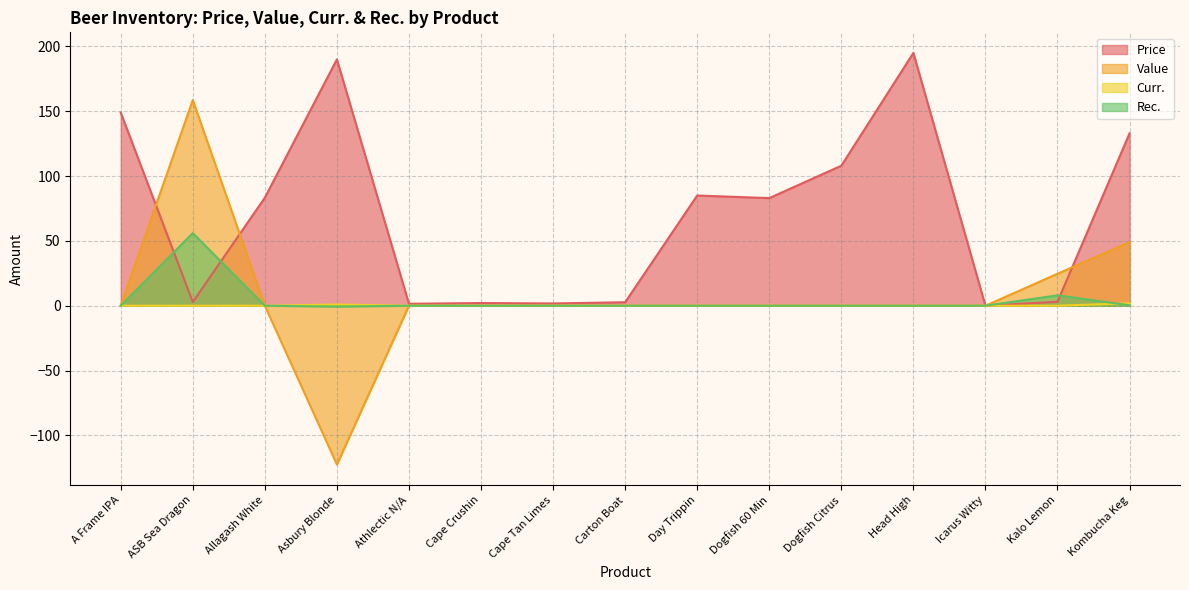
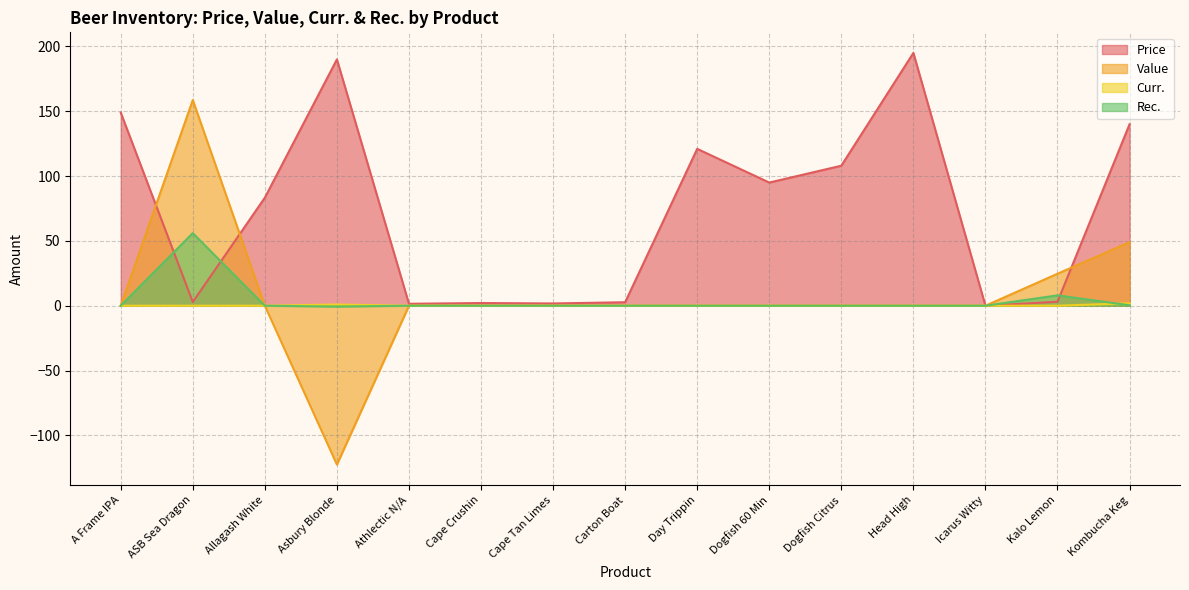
Price, Day Trippin: 85 -> 121
Price, Dogfish 60 Min: 83 -> 95
Price, Kombucha Keg: 133 -> 140
